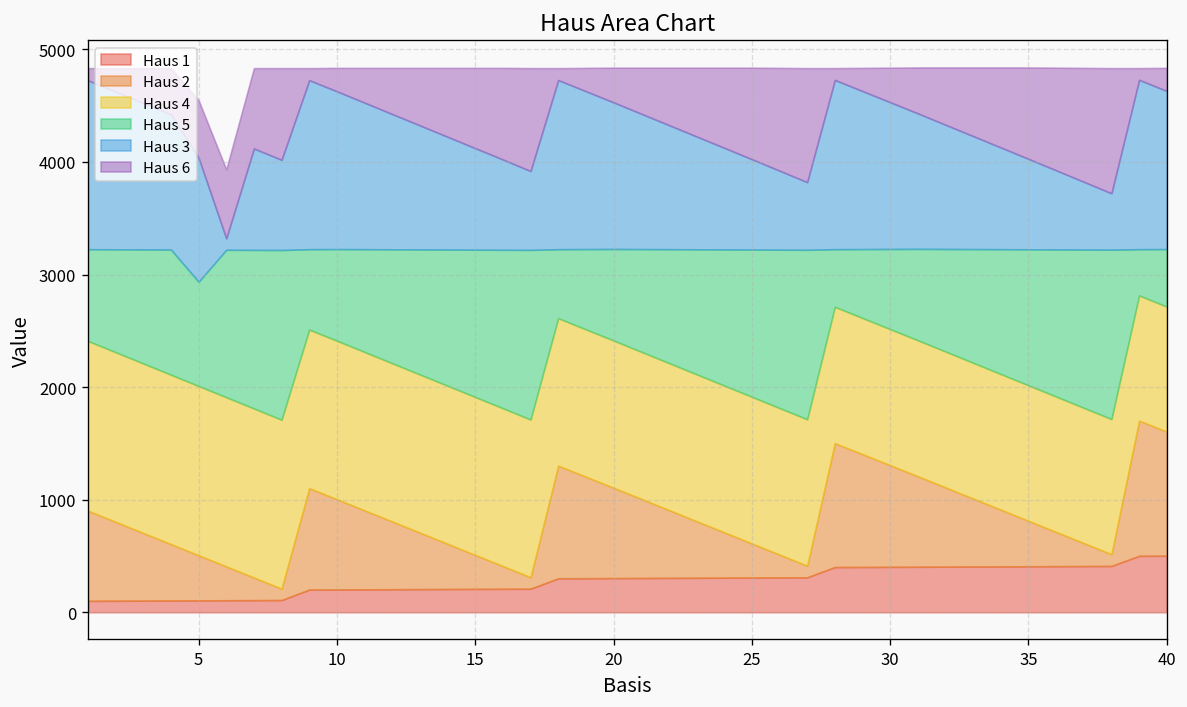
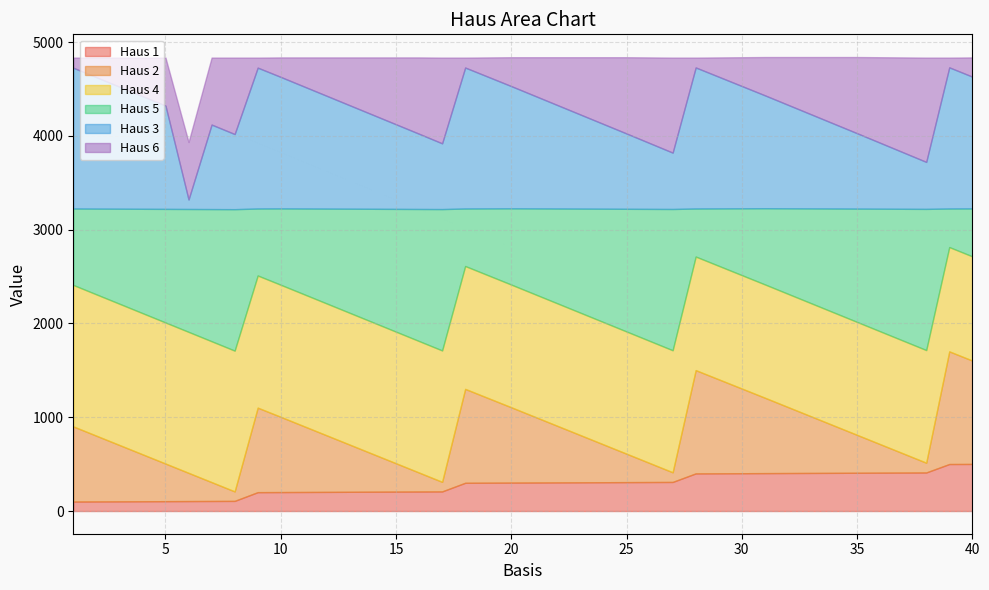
Haus 5, 5: 900 -> 1200
